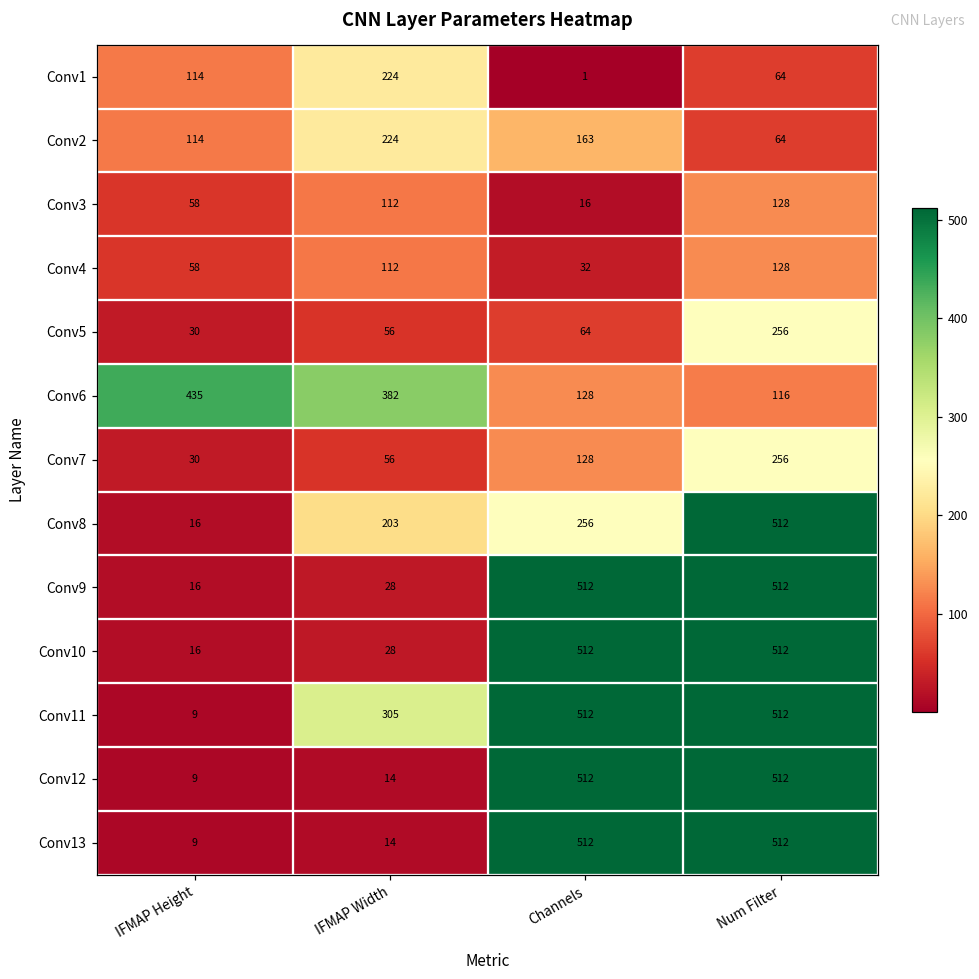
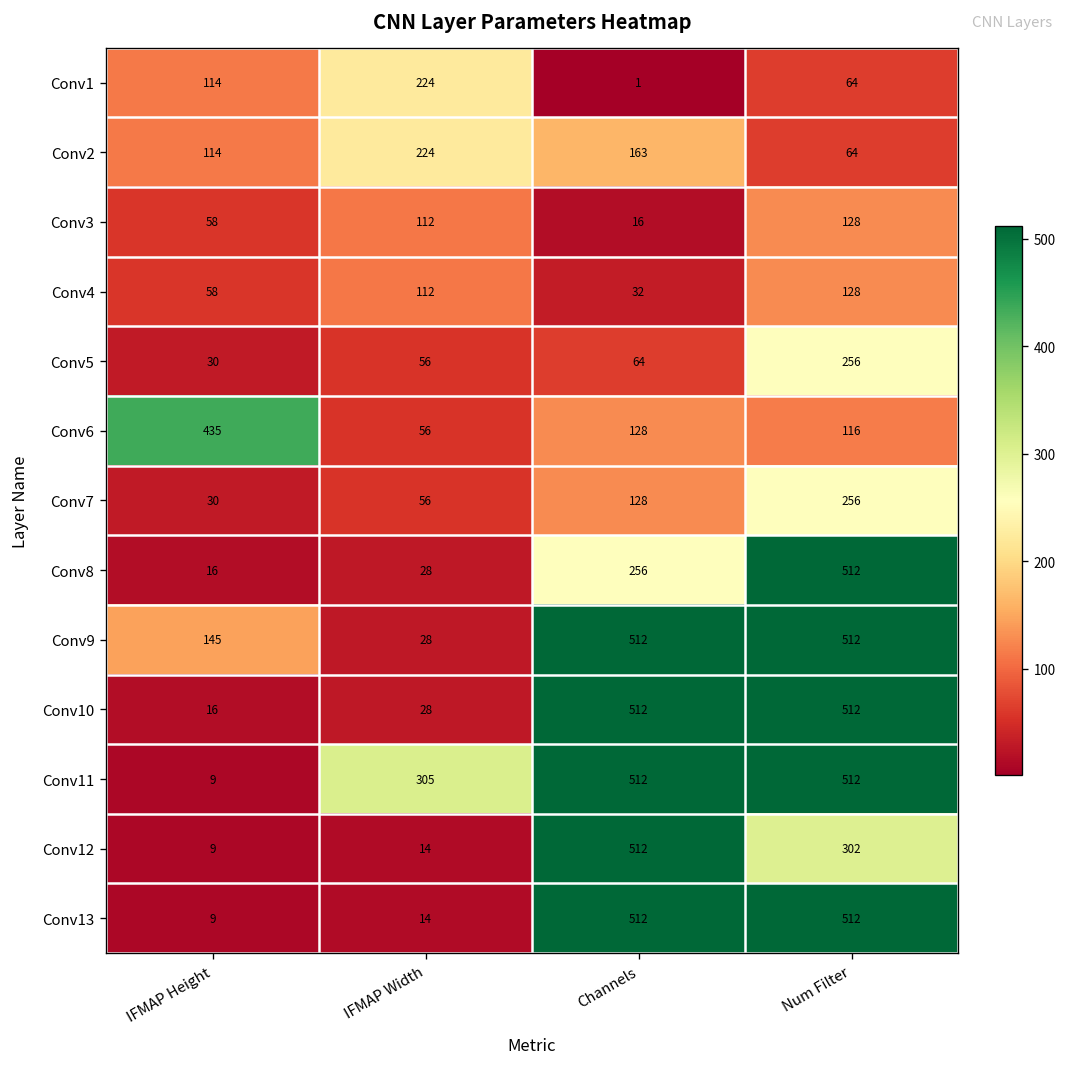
Conv6, IFMAP Width: 382 -> 56
Conv8, IFMAP Width: 203 -> 28
Conv9, IFMAP Height: 16 -> 145
Conv12, Num Filter: 512 -> 302
